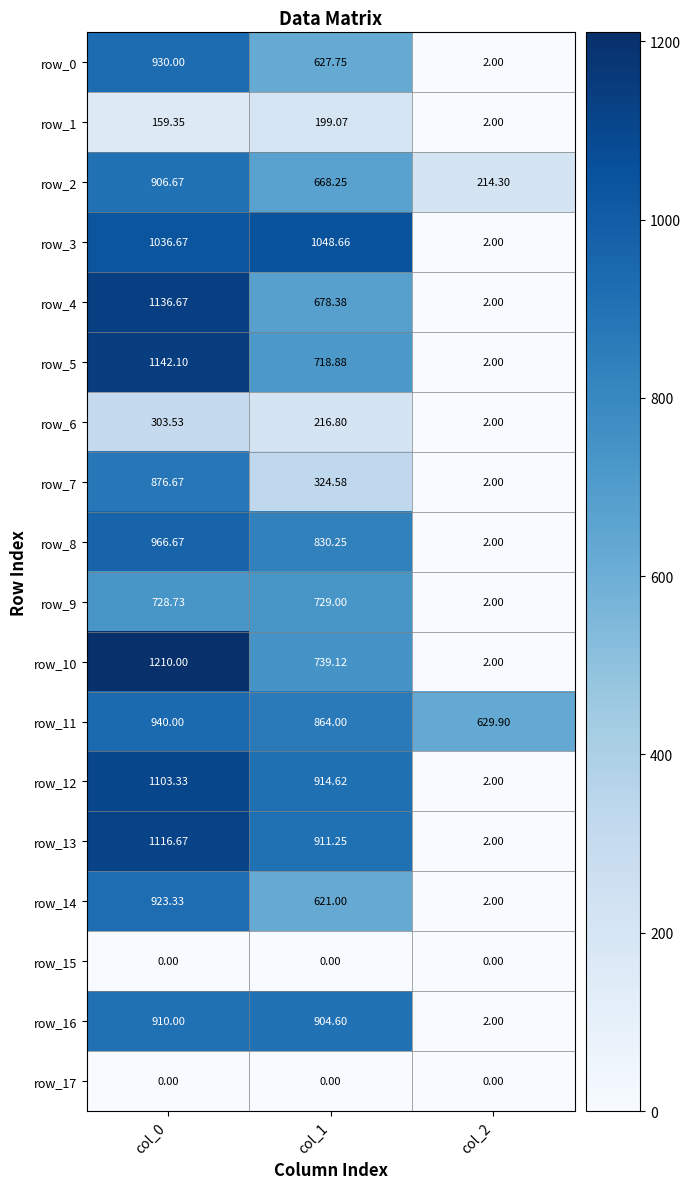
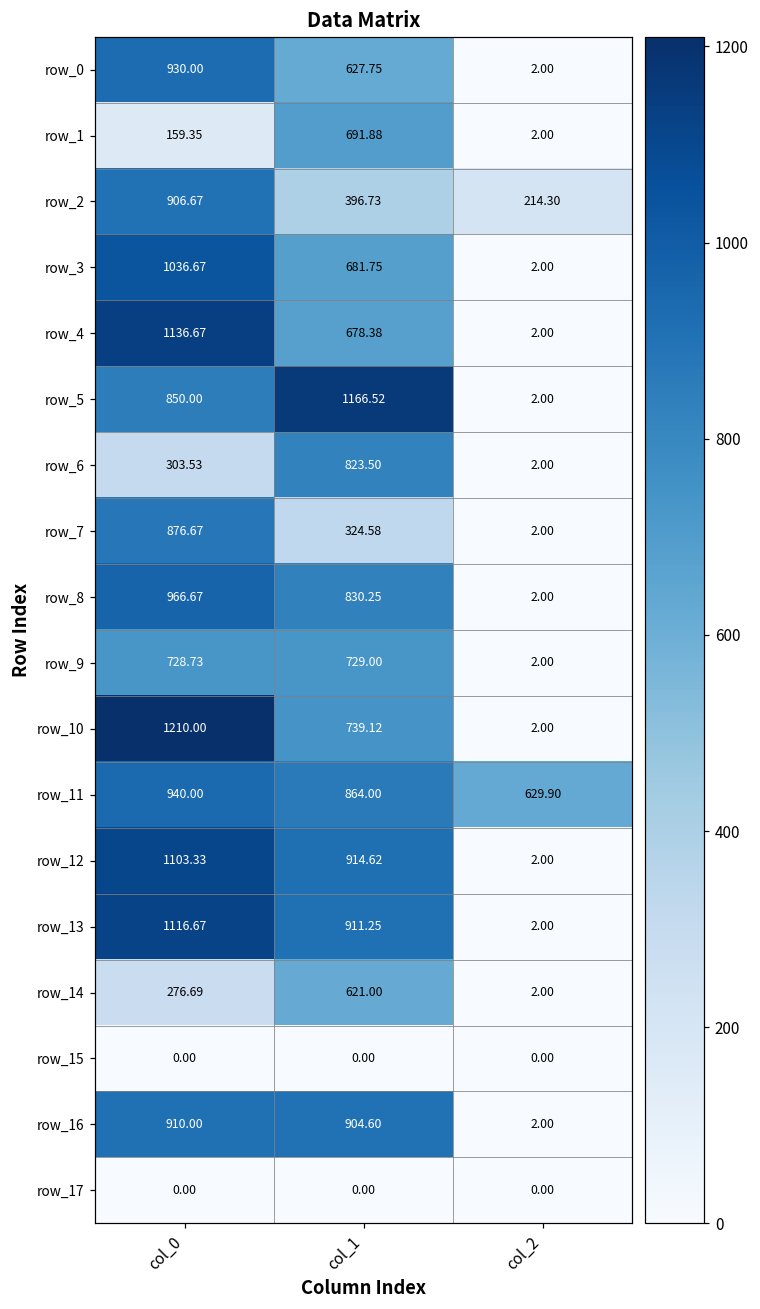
row_1, col_1: 199.07 -> 691.88
row_2, col_1: 668.25 -> 396.73
row_3, col_1: 1048.66 -> 681.75
row_5, col_0: 1142.10 -> 850.00
row_5, col_1: 718.88 -> 1166.52
row_6, col_1: 216.80 -> 823.50
row_14, col_0: 923.33 -> 276.69
